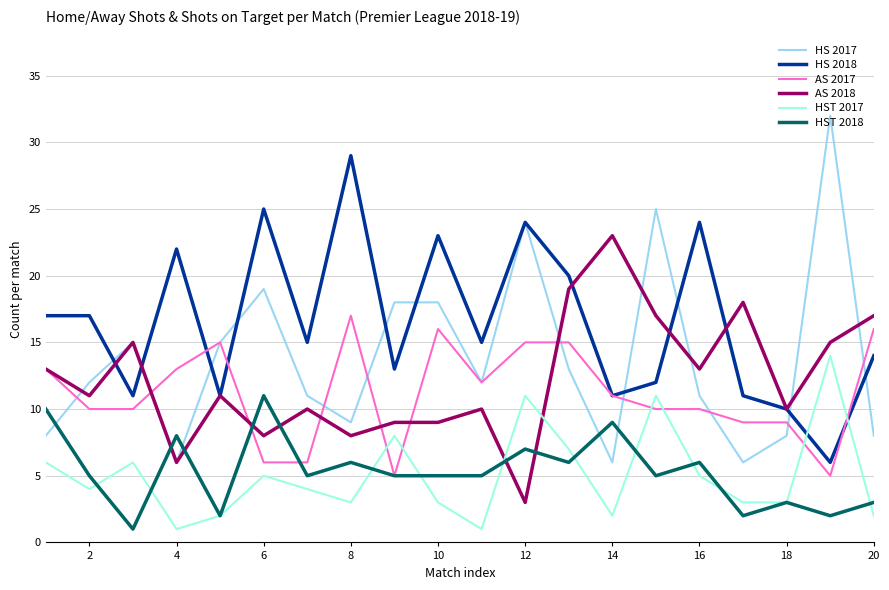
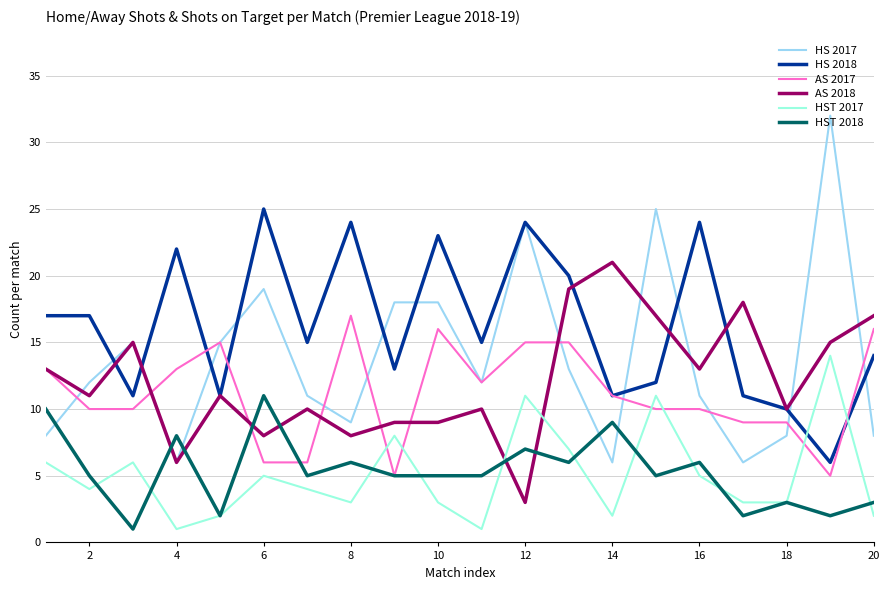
HS 2018, 8: 29 -> 24
AS 2018, 14: 23 -> 21
